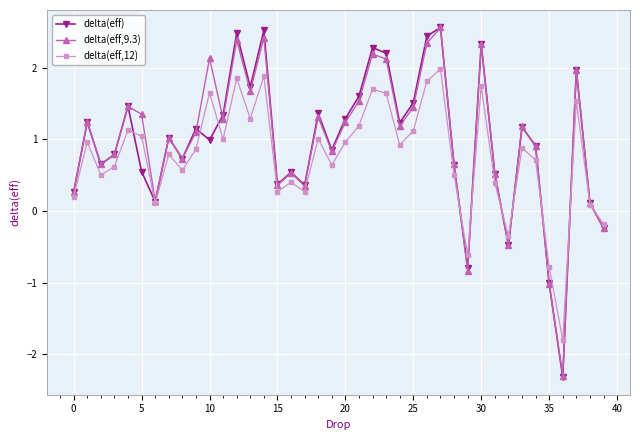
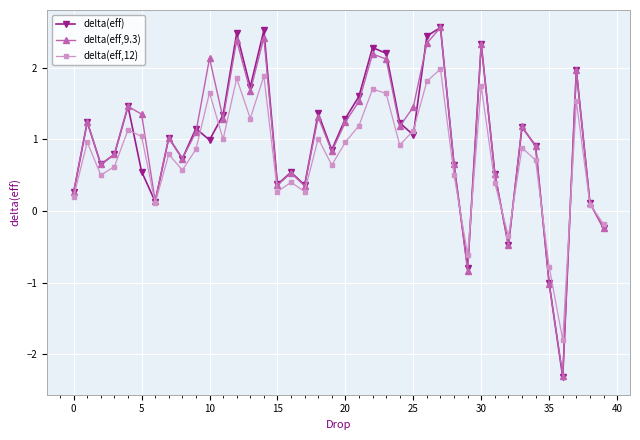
delta(eff), 25: 1.5 -> 1.1
